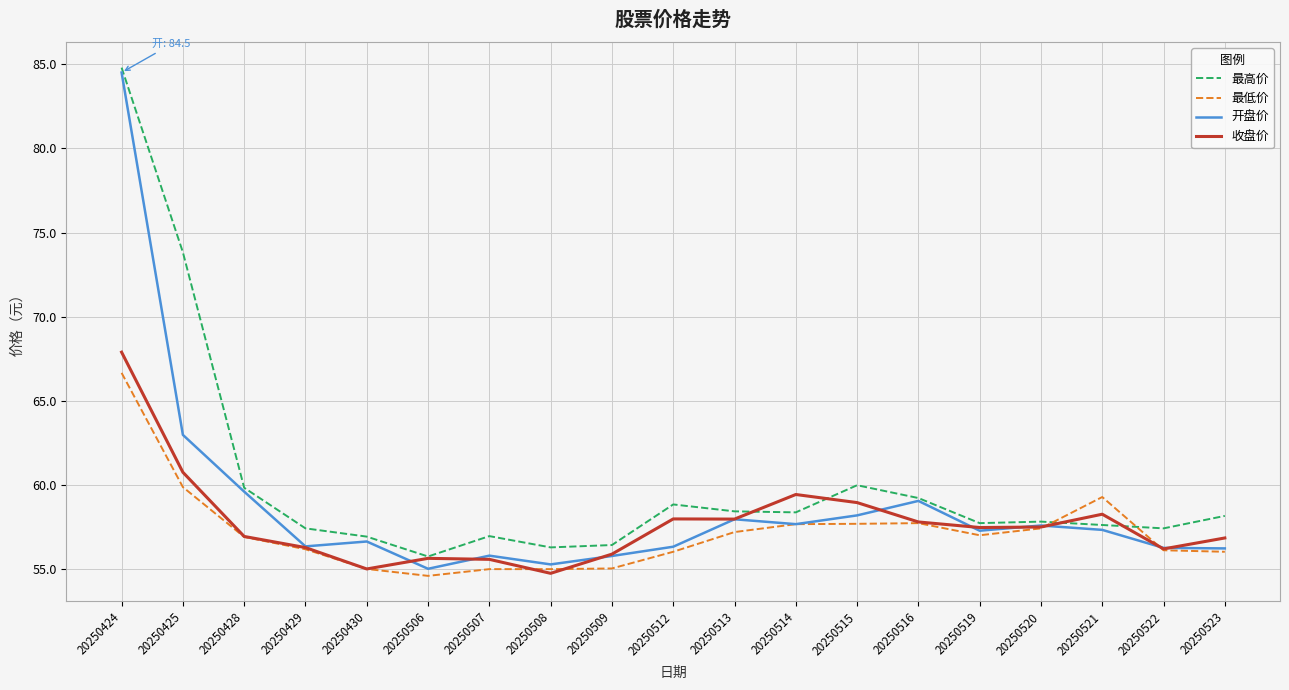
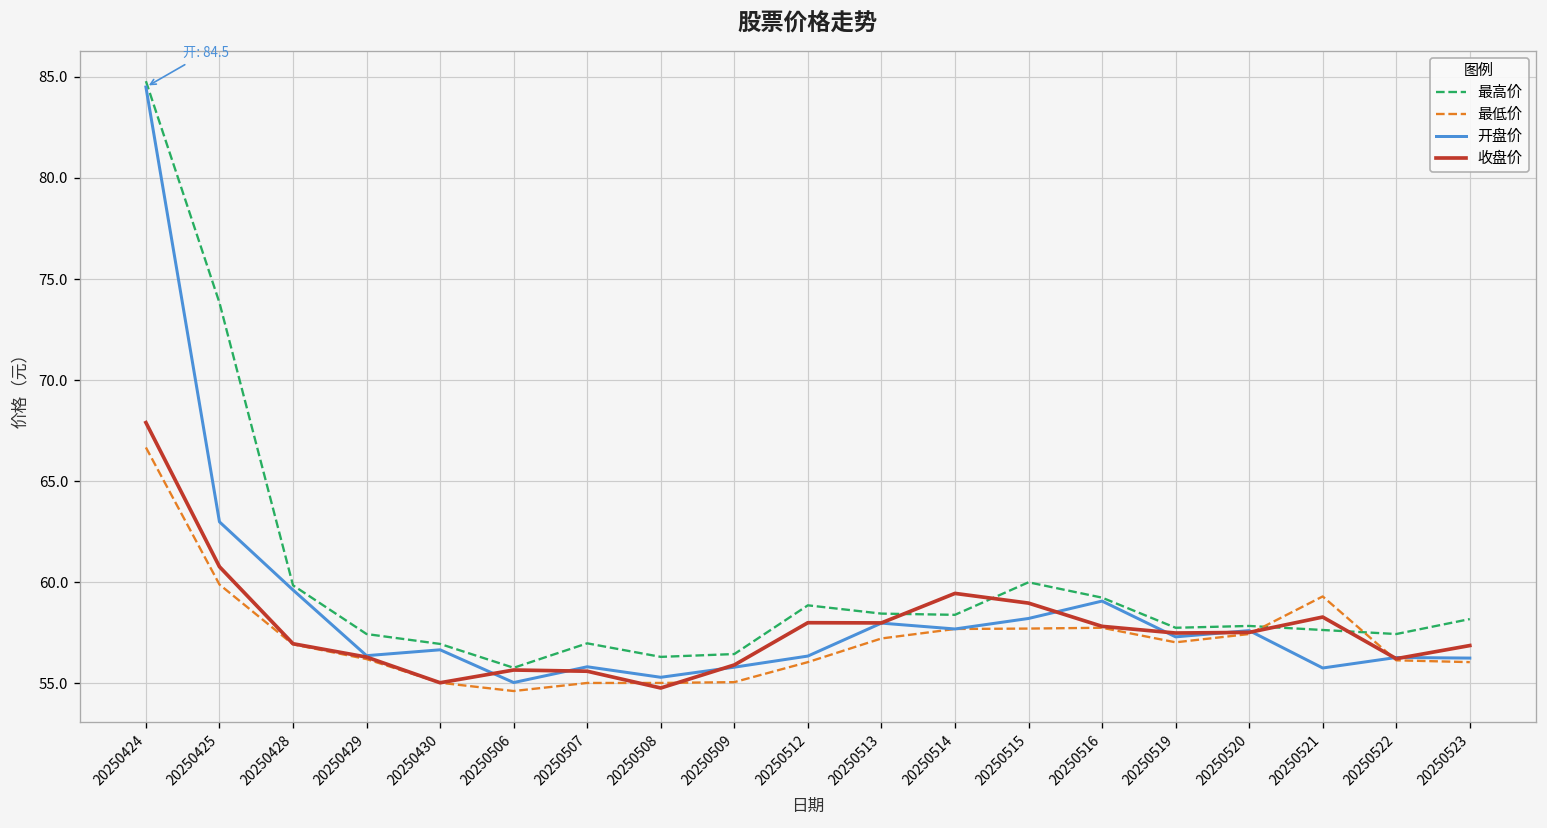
开盘价, 20250521: 57.4 -> 55.8
